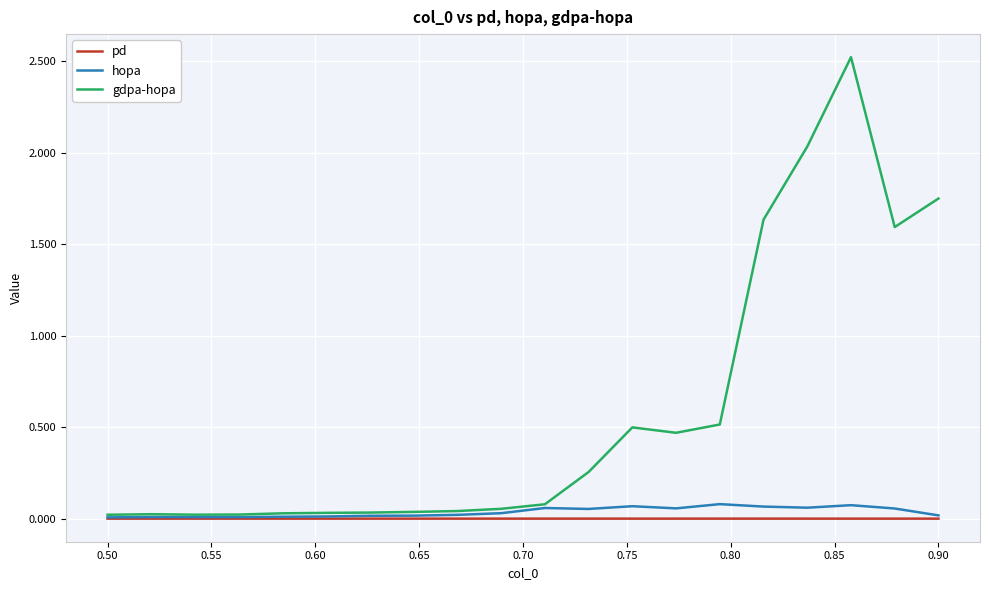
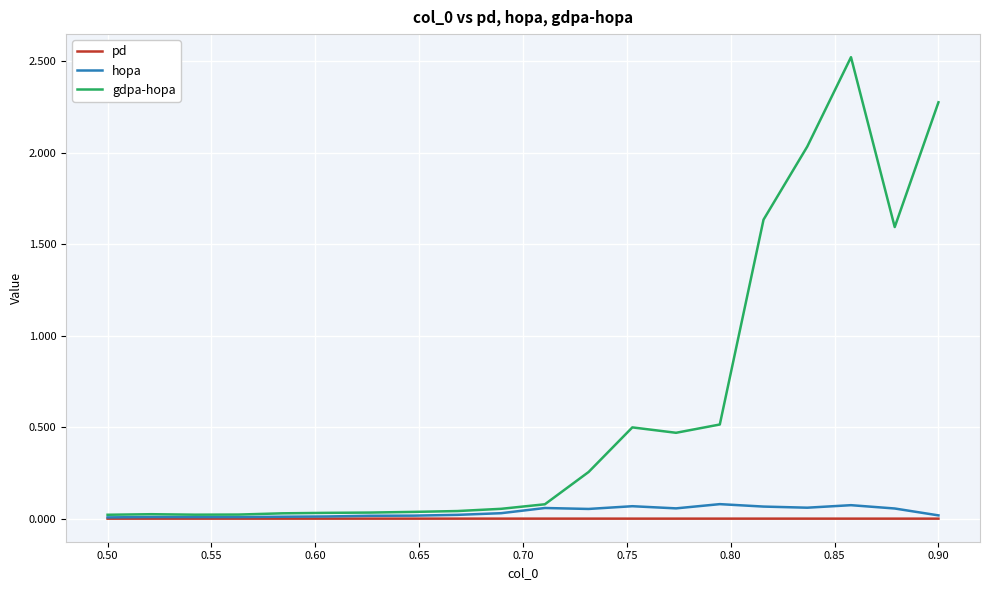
gdpa-hopa, 0.90: 1.75 -> 2.28
